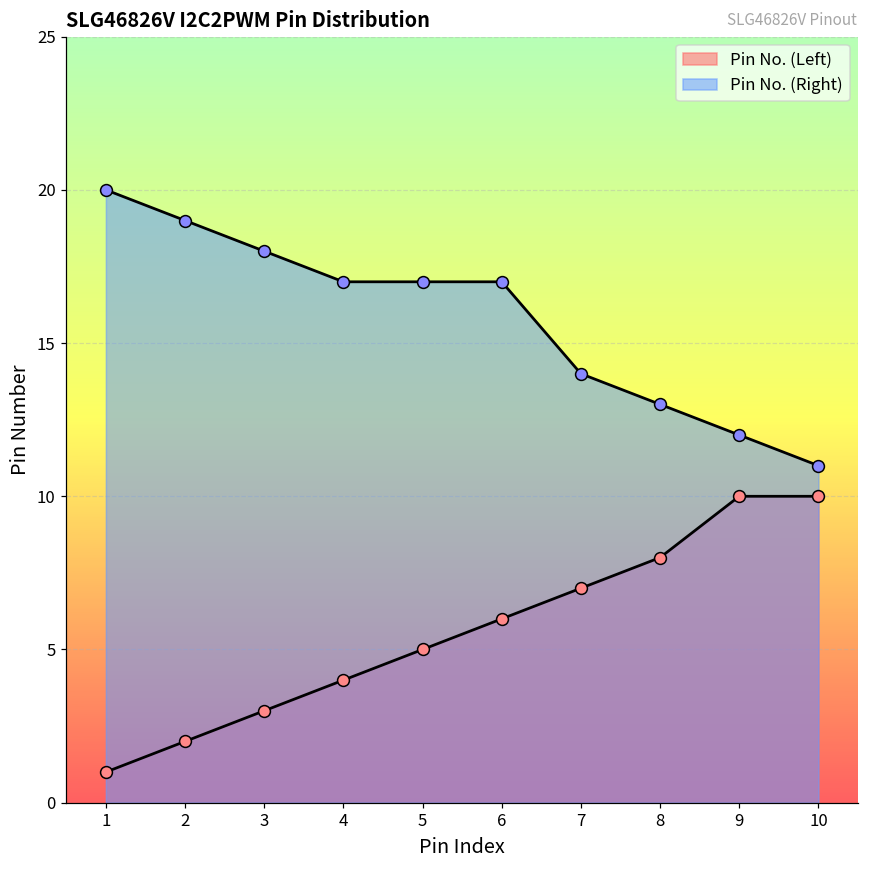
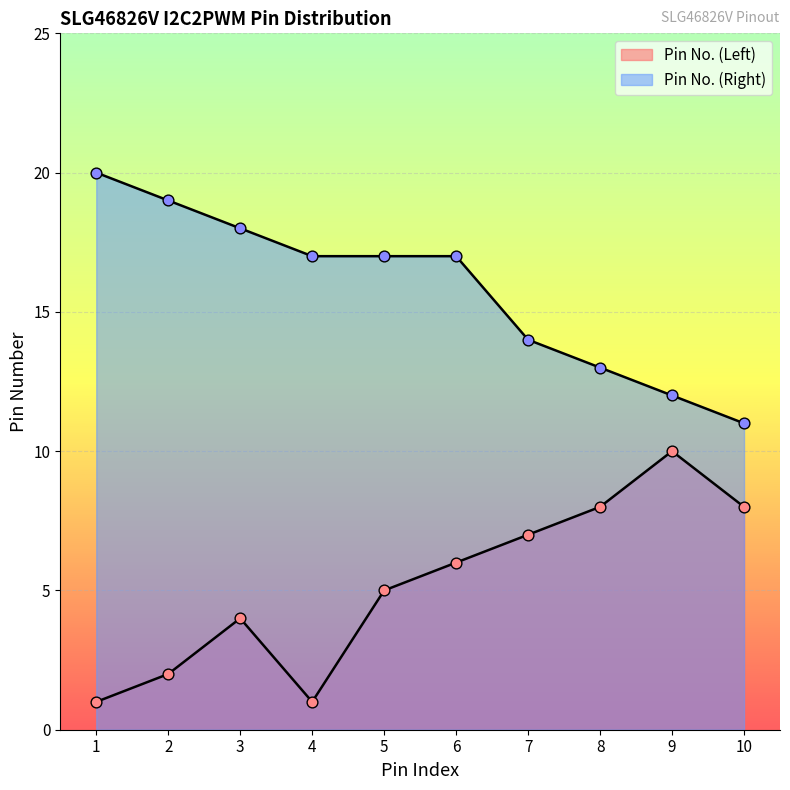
Pin No. (Left), 3: 3 -> 4
Pin No. (Left), 4: 4 -> 1
Pin No. (Left), 10: 10 -> 8
